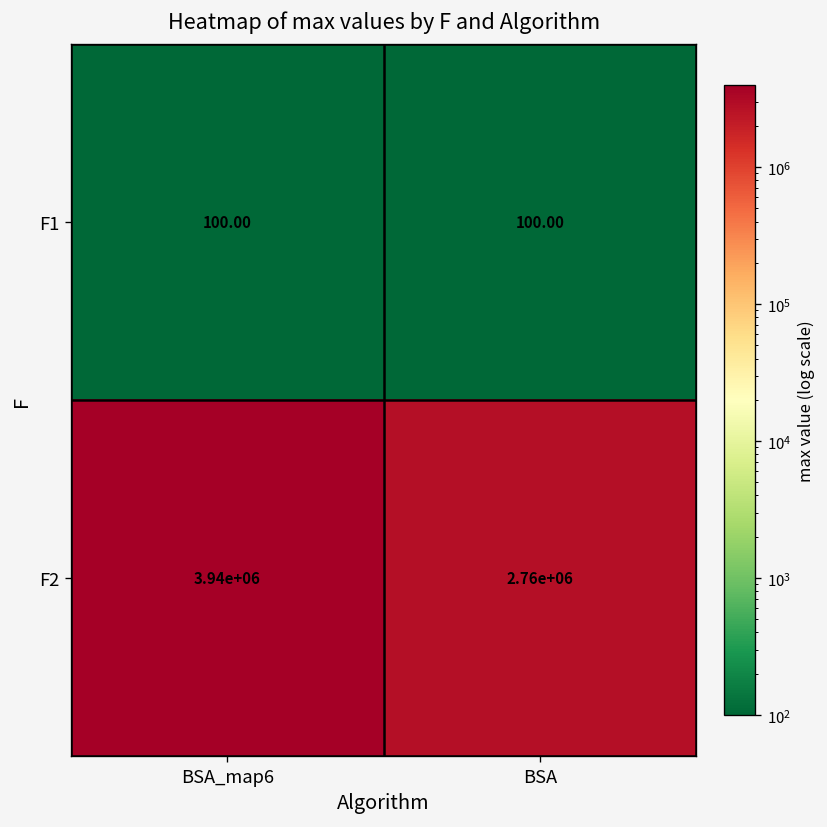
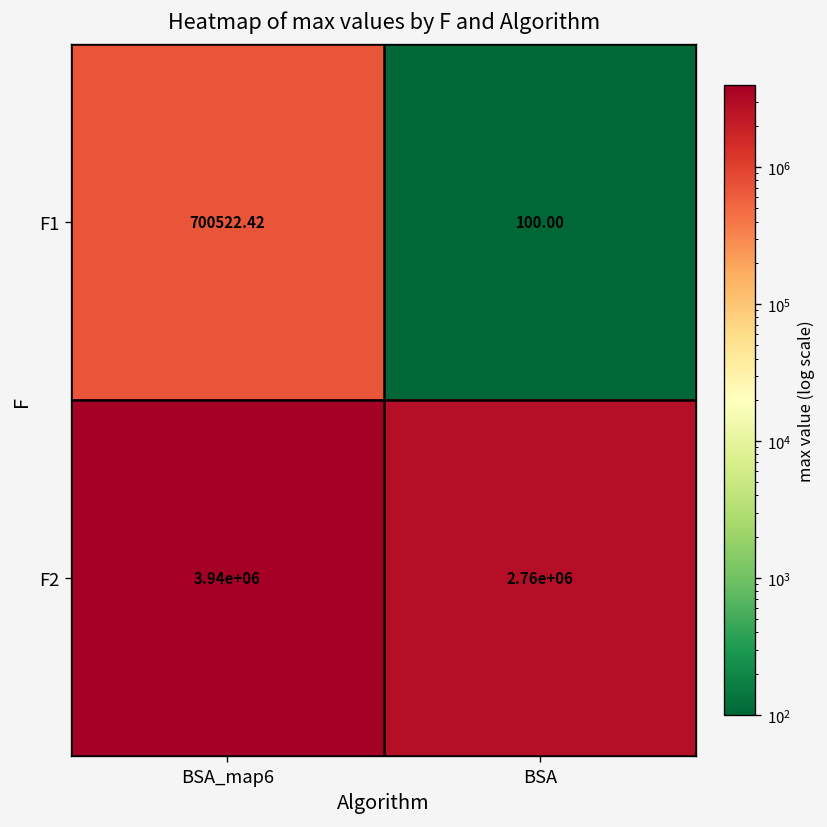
F1, BSA_map6: 100.00 -> 700522.42
